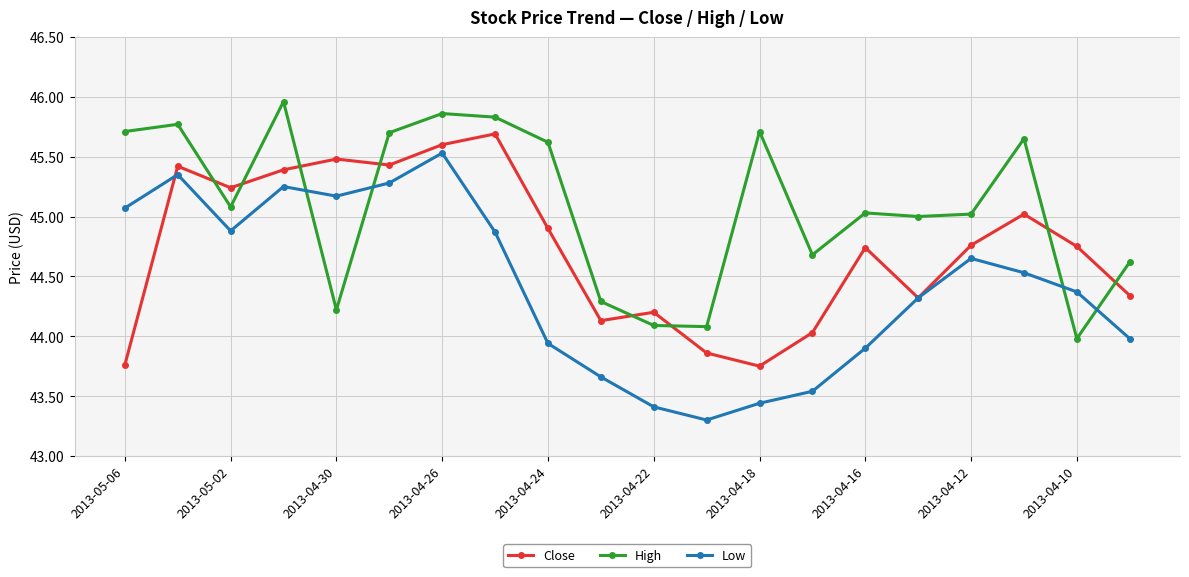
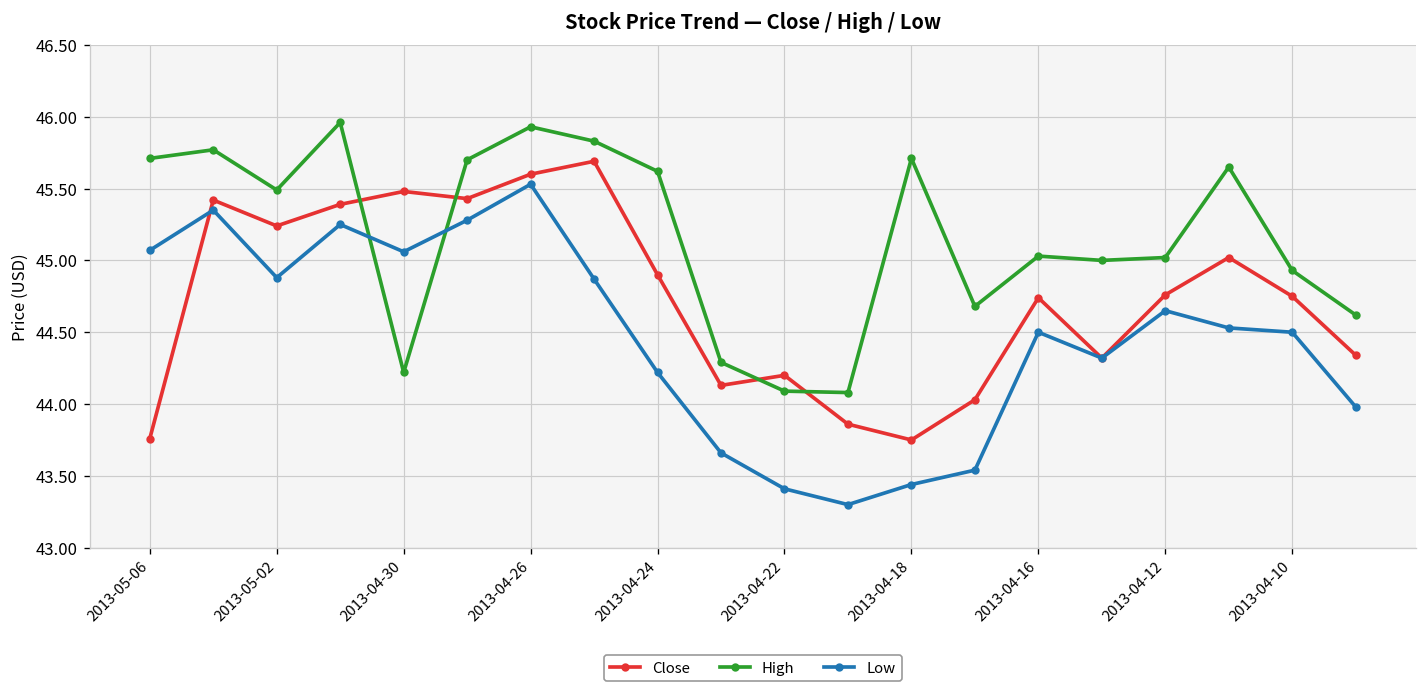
High, 2013-05-02: 45.08 -> 45.49
Low, 2013-04-30: 45.17 -> 45.06
High, 2013-04-26: 45.86 -> 45.93
Low, 2013-04-24: 43.94 -> 44.22
Low, 2013-04-16: 43.9 -> 44.5
High, 2013-04-10: 43.98 -> 44.93
Low, 2013-04-10: 44.37 -> 44.50
